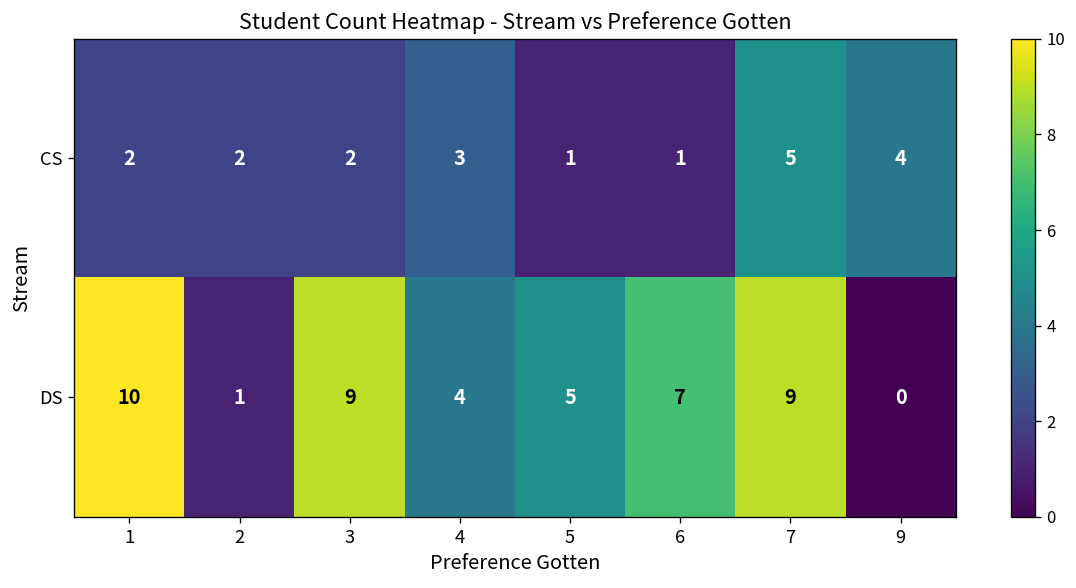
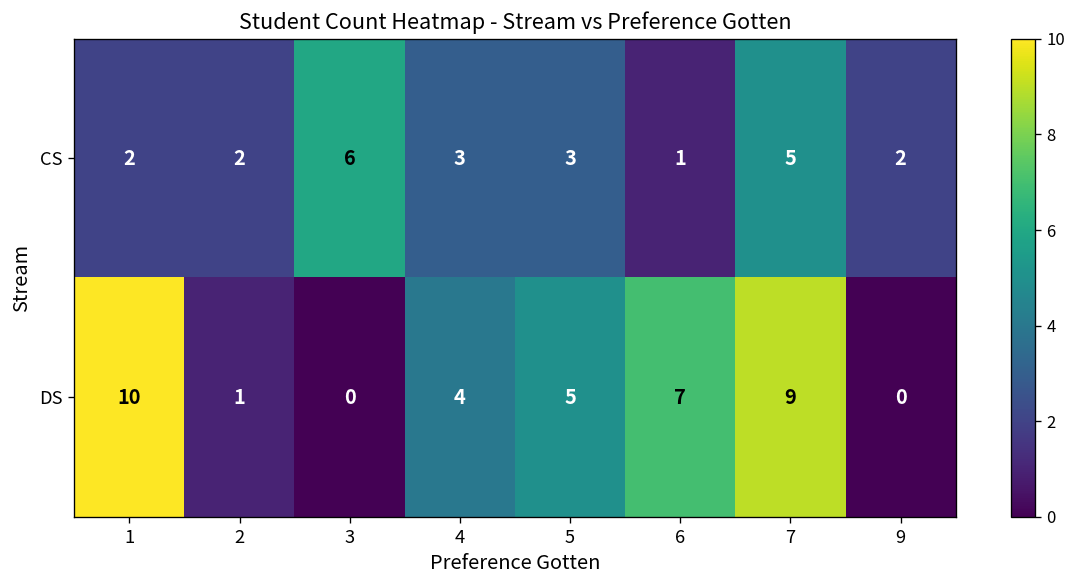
CS, 3: 2 -> 6
CS, 5: 1 -> 3
CS, 9: 4 -> 2
DS, 3: 9 -> 0
